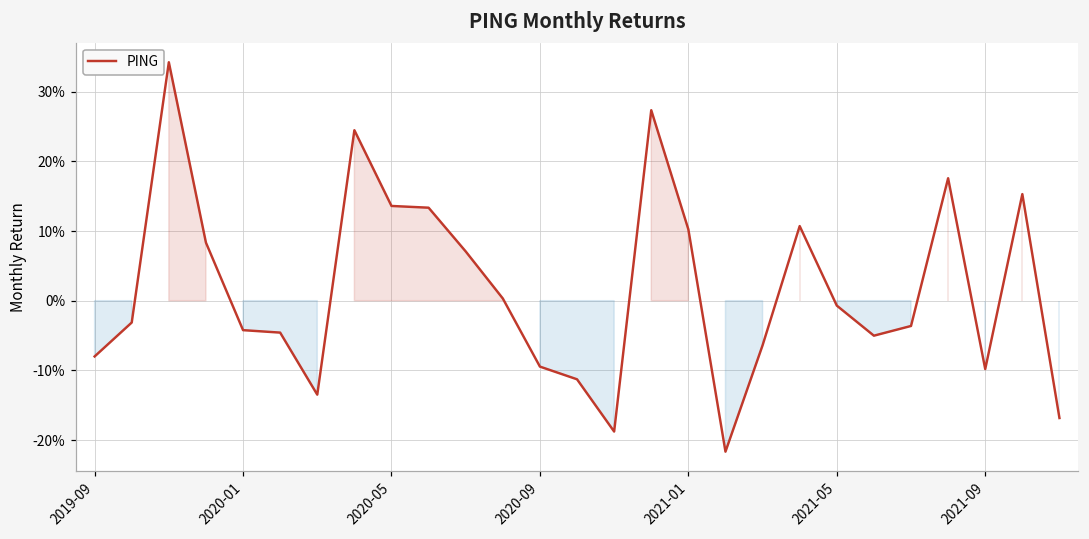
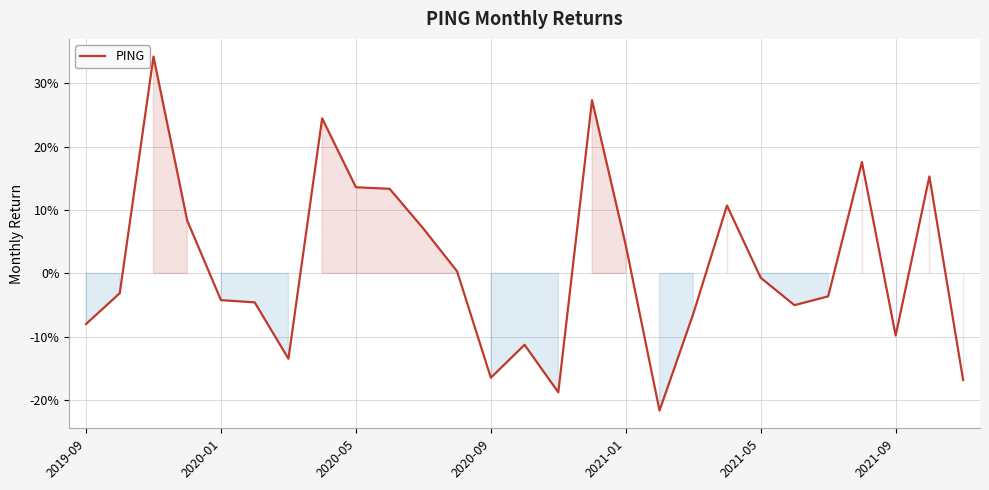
2020-09: -9% -> -16%
2021-01: 10% -> 4%
